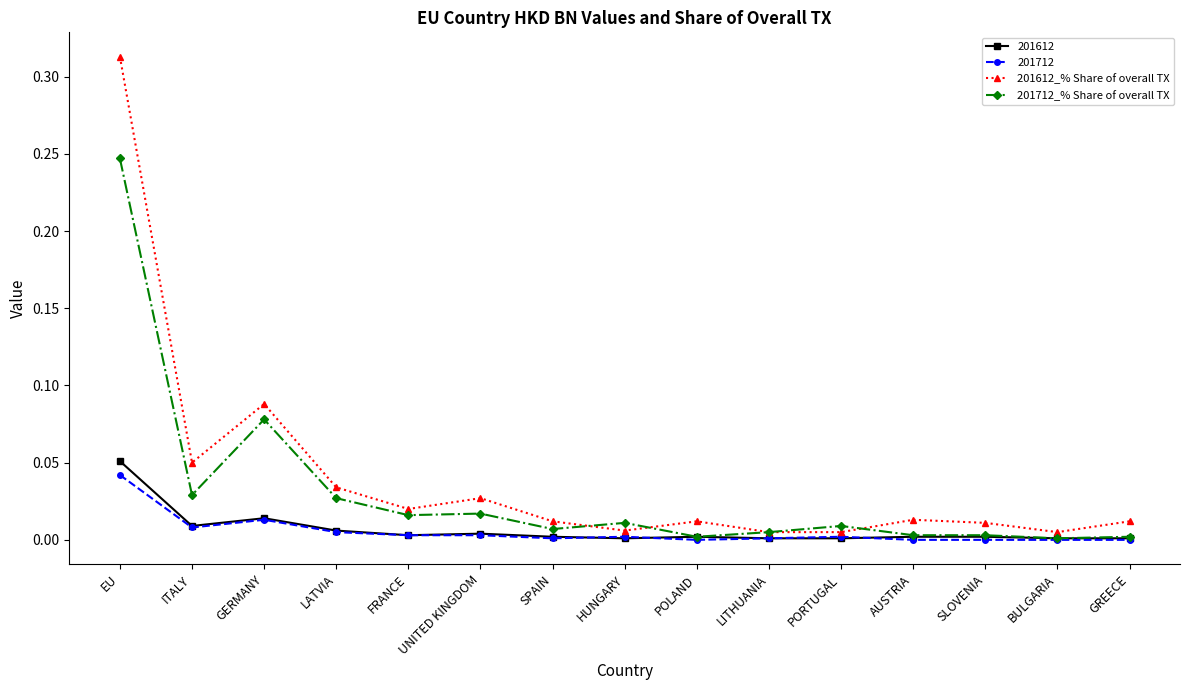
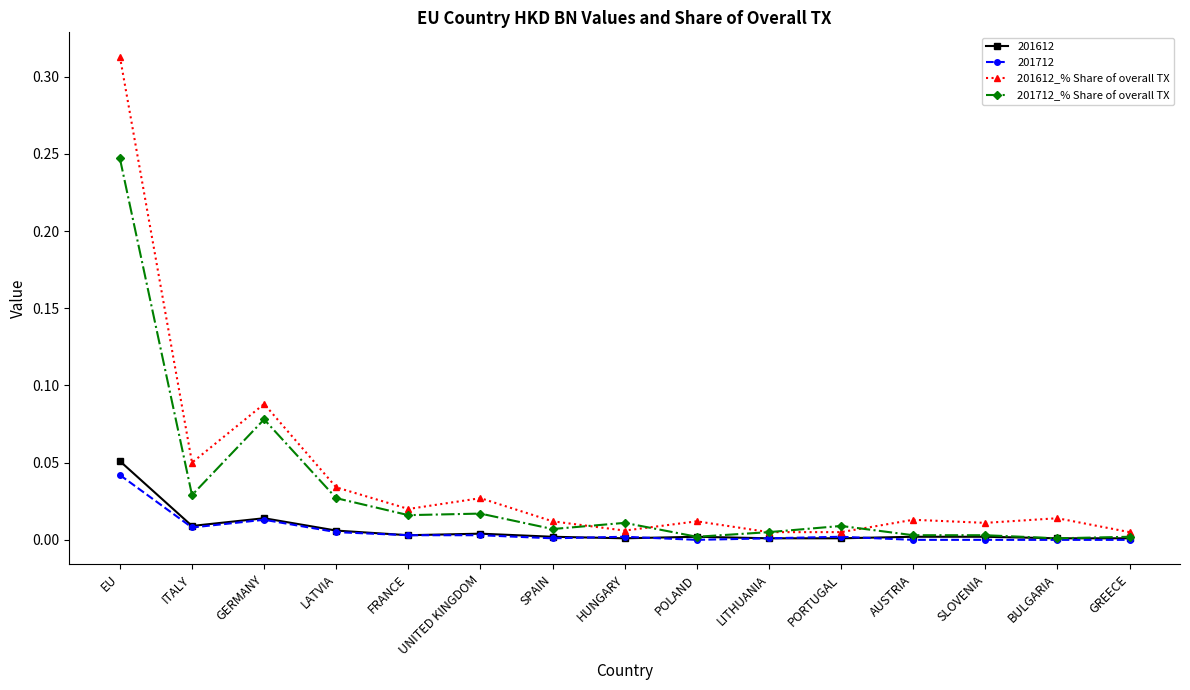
201612_% Share of overall TX, BULGARIA: 0.005 -> 0.014
201612_% Share of overall TX, GREECE: 0.012 -> 0.005
